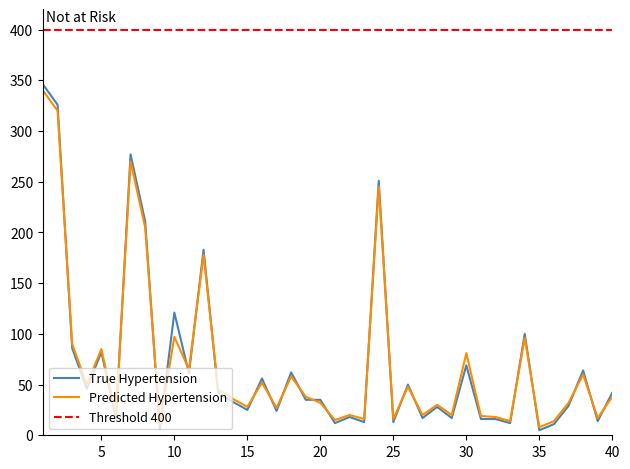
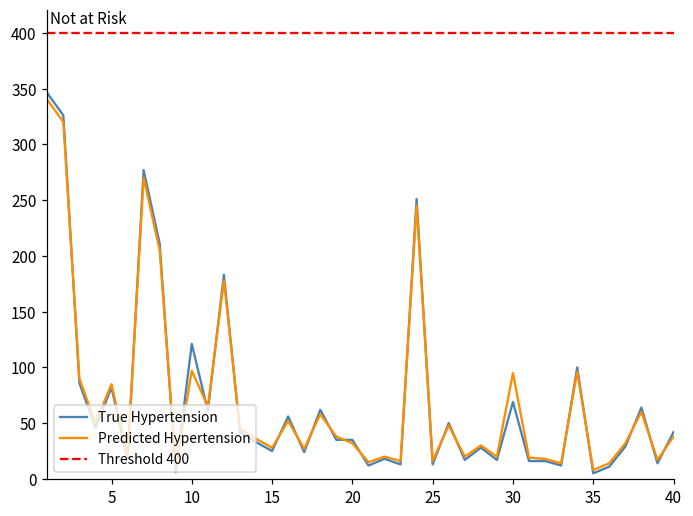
Predicted Hypertension, 30: 81 -> 95
